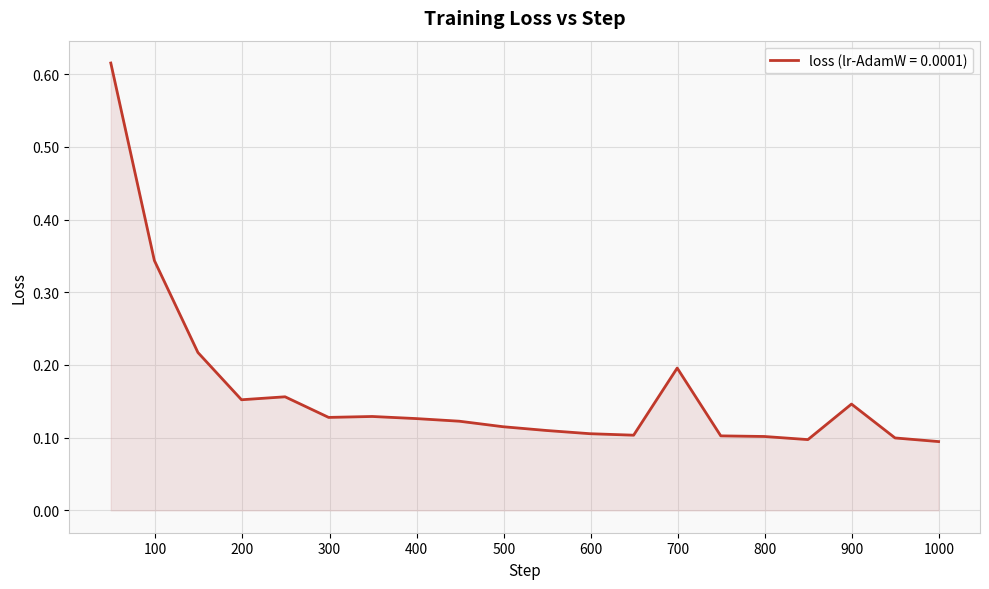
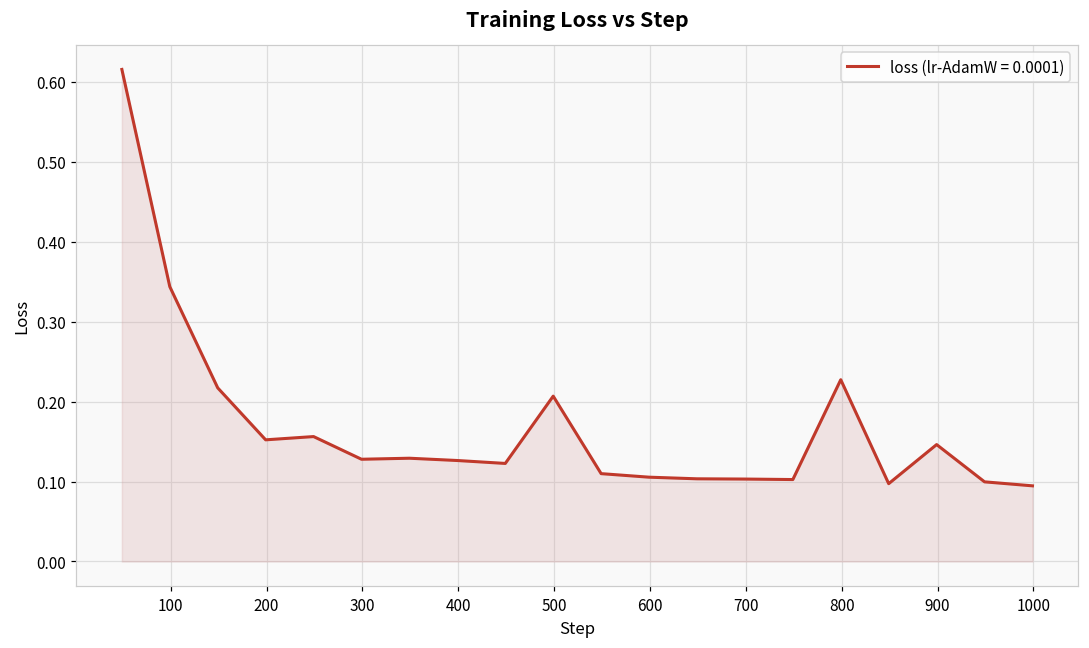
500: 0.12 -> 0.21
700: 0.20 -> 0.10
800: 0.10 -> 0.23
